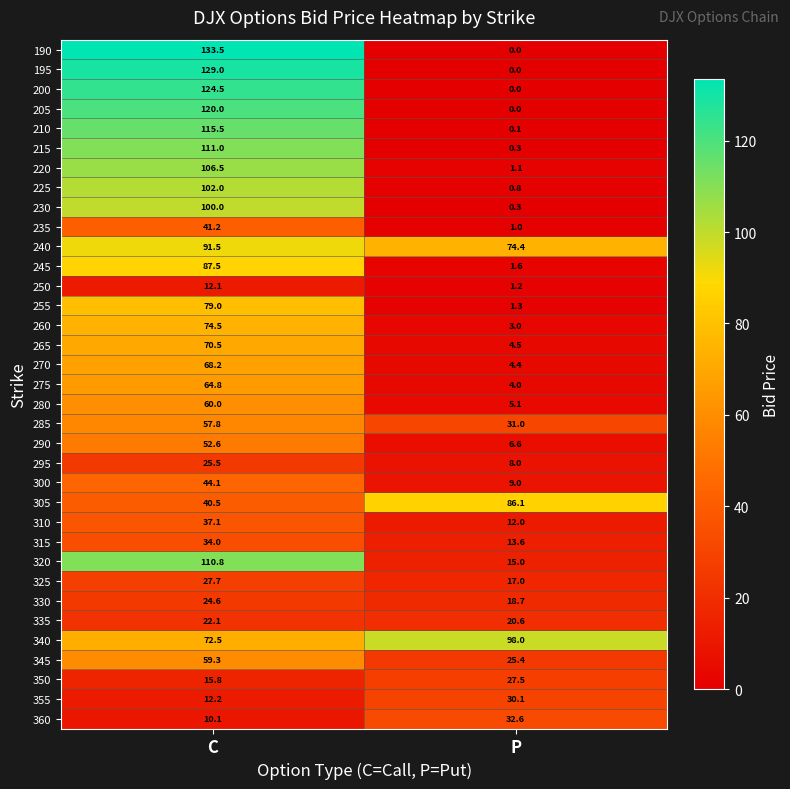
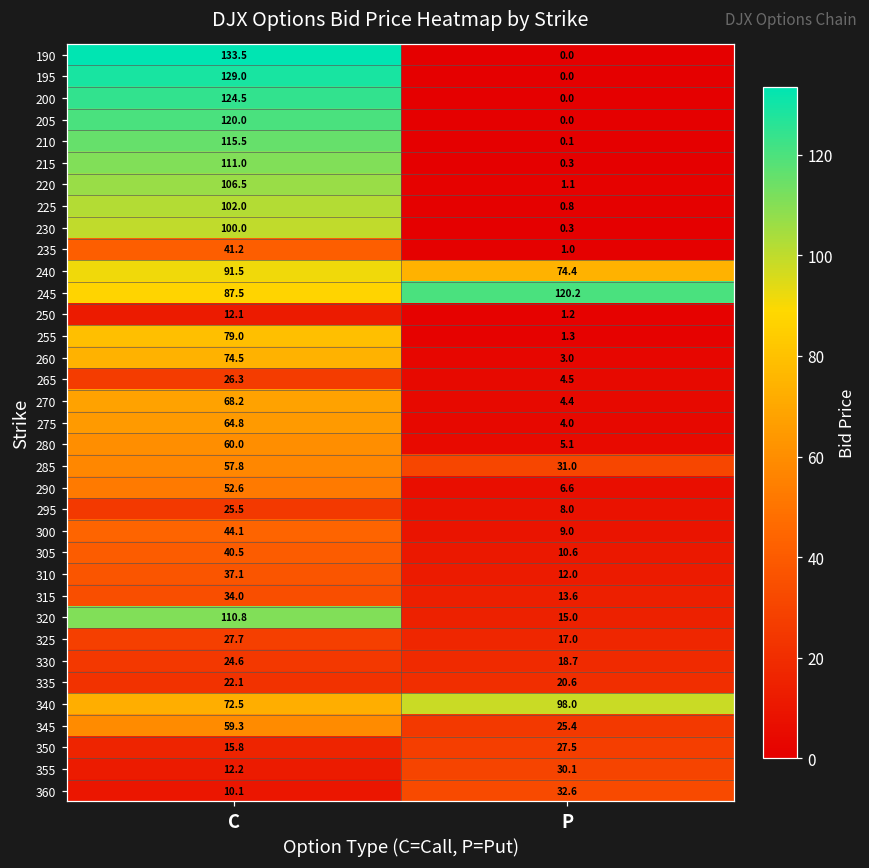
245, P: 1.6 -> 120.2
265, C: 70.5 -> 26.3
305, P: 86.1 -> 10.6
